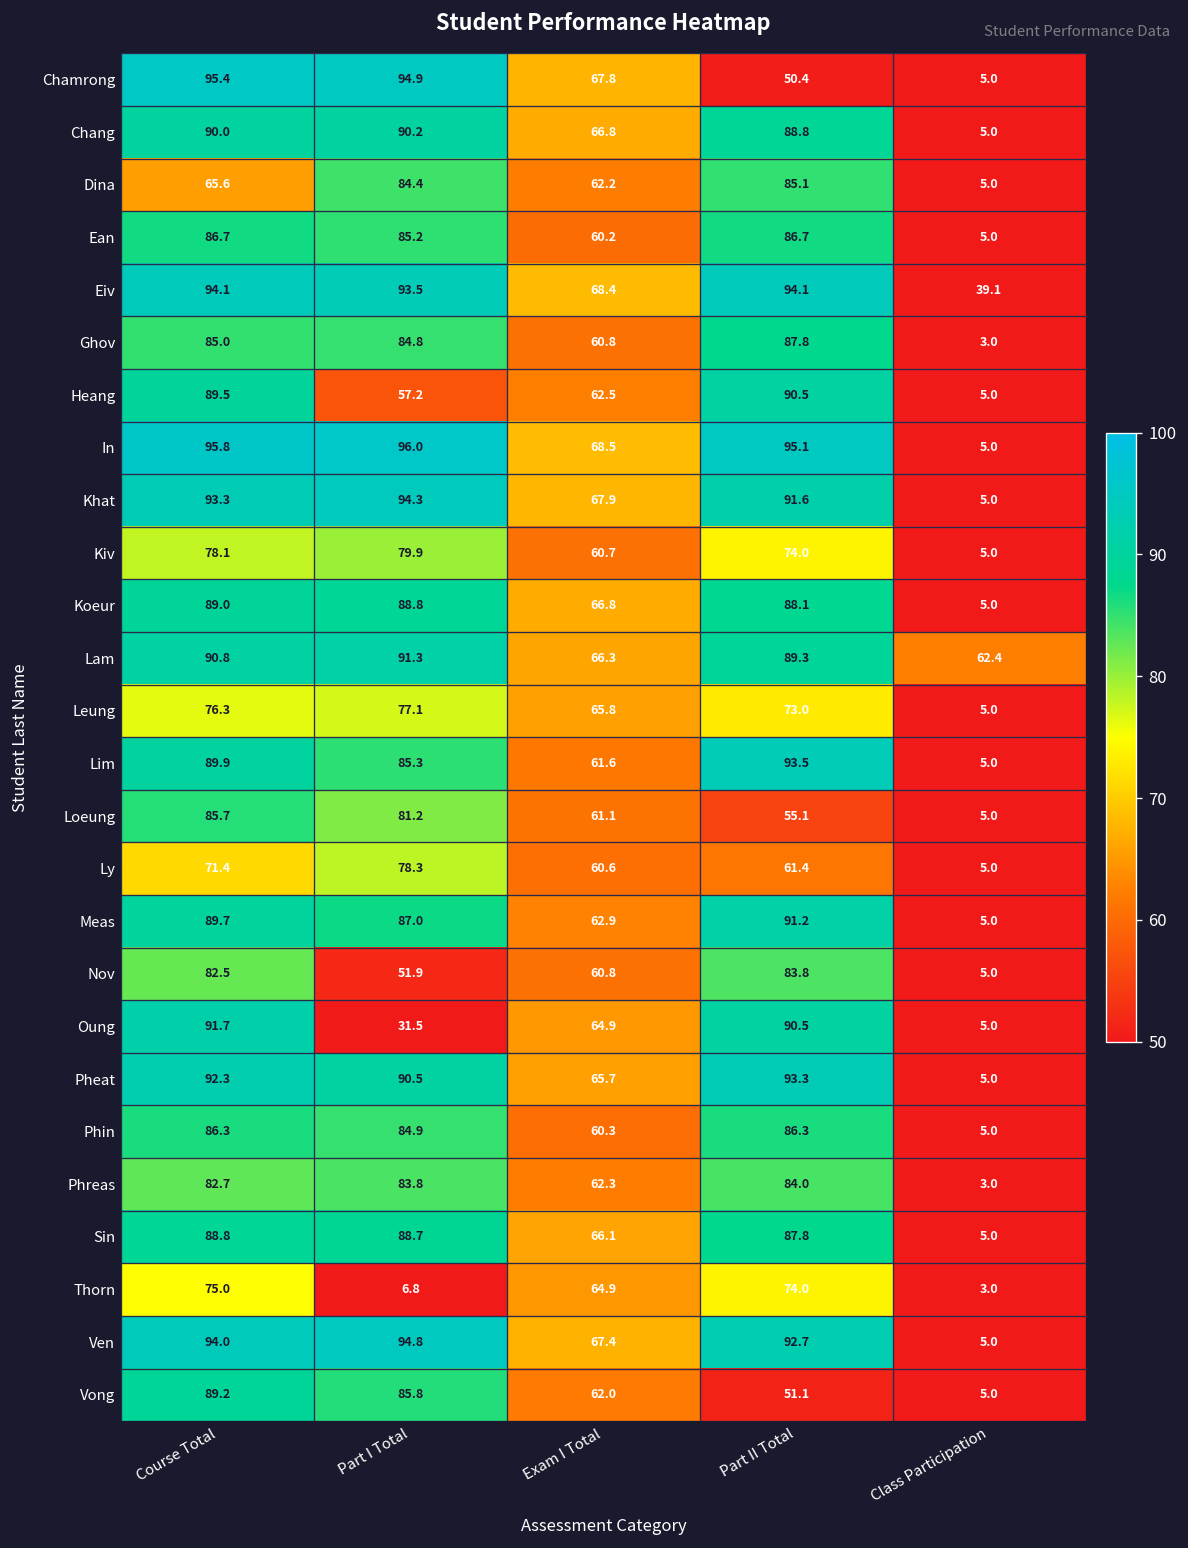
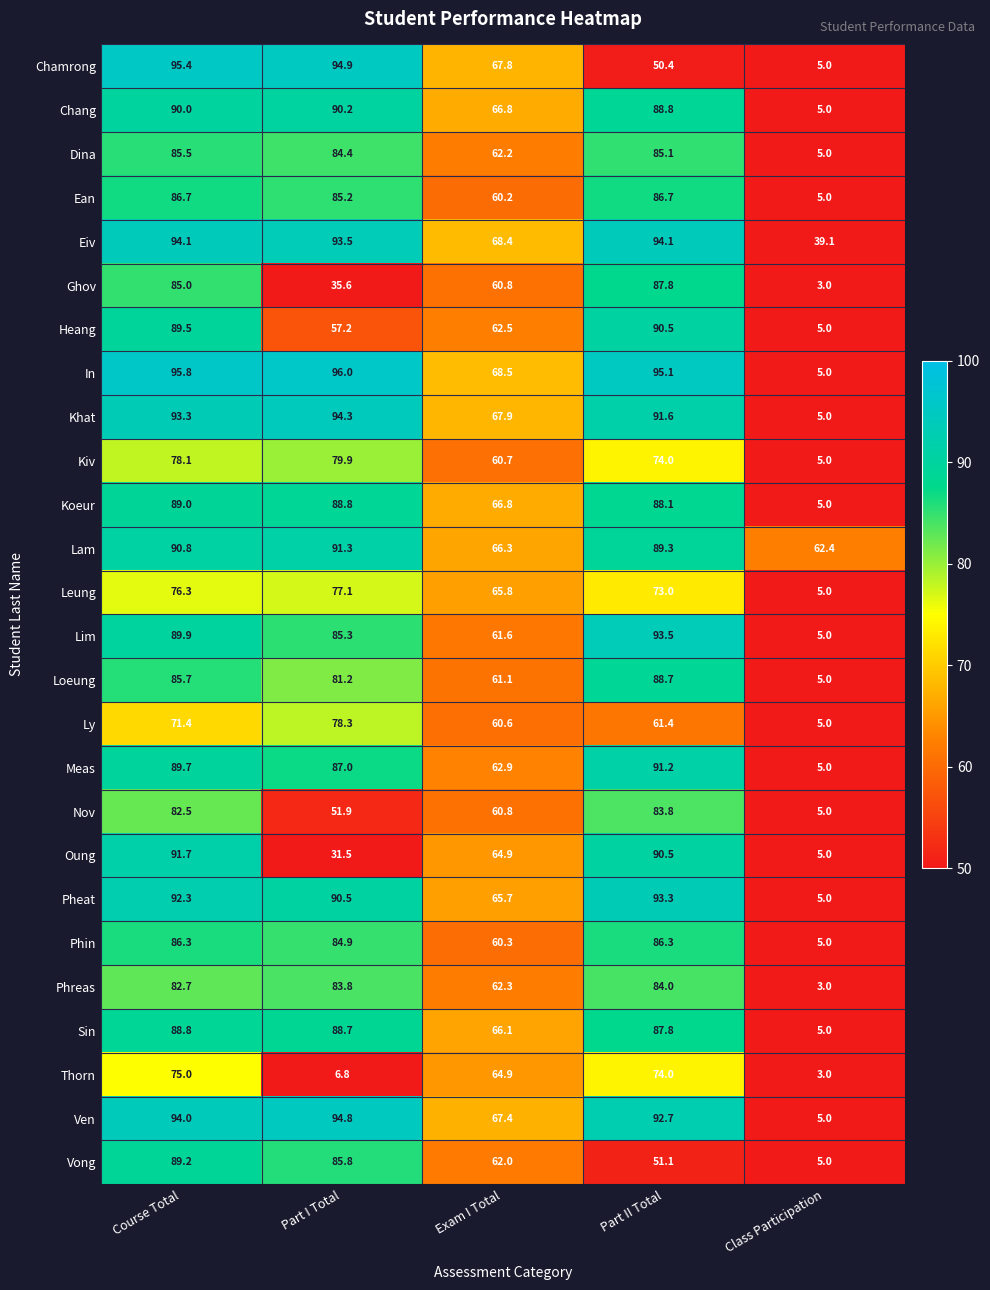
Dina, Course Total: 65.6 -> 85.5
Ghov, Part I Total: 84.8 -> 35.6
Loeung, Part II Total: 55.1 -> 88.7
